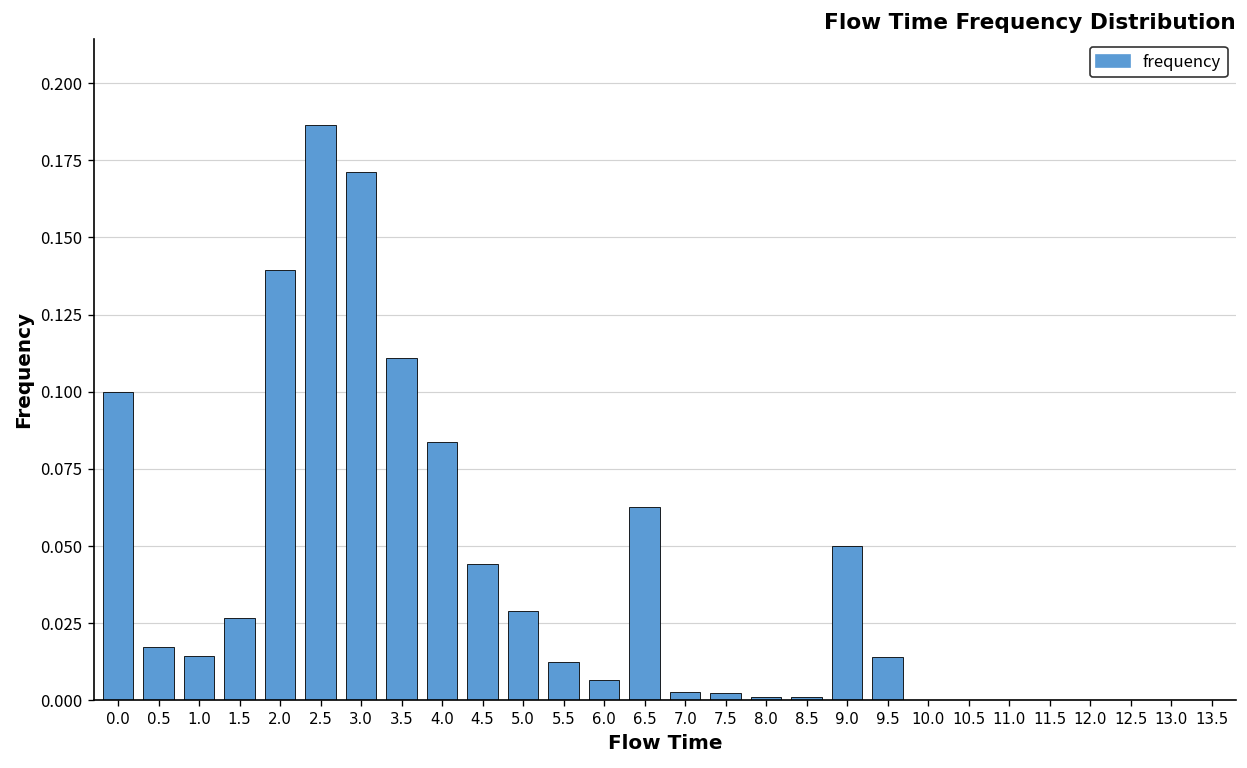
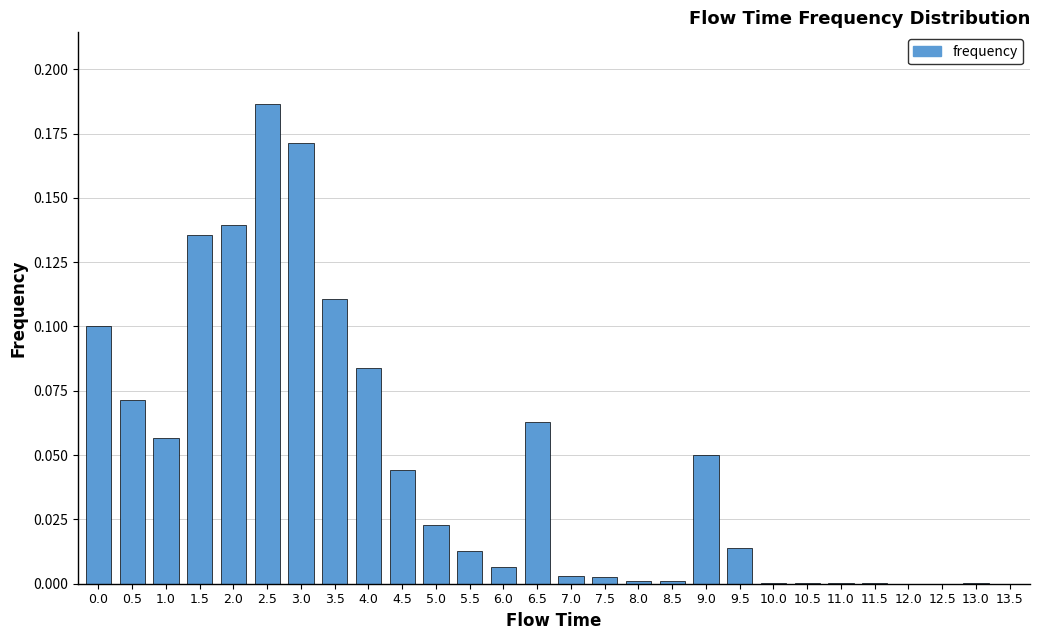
0.5: 0.017 -> 0.072
1.0: 0.014 -> 0.057
1.5: 0.027 -> 0.136
5.0: 0.029 -> 0.023
